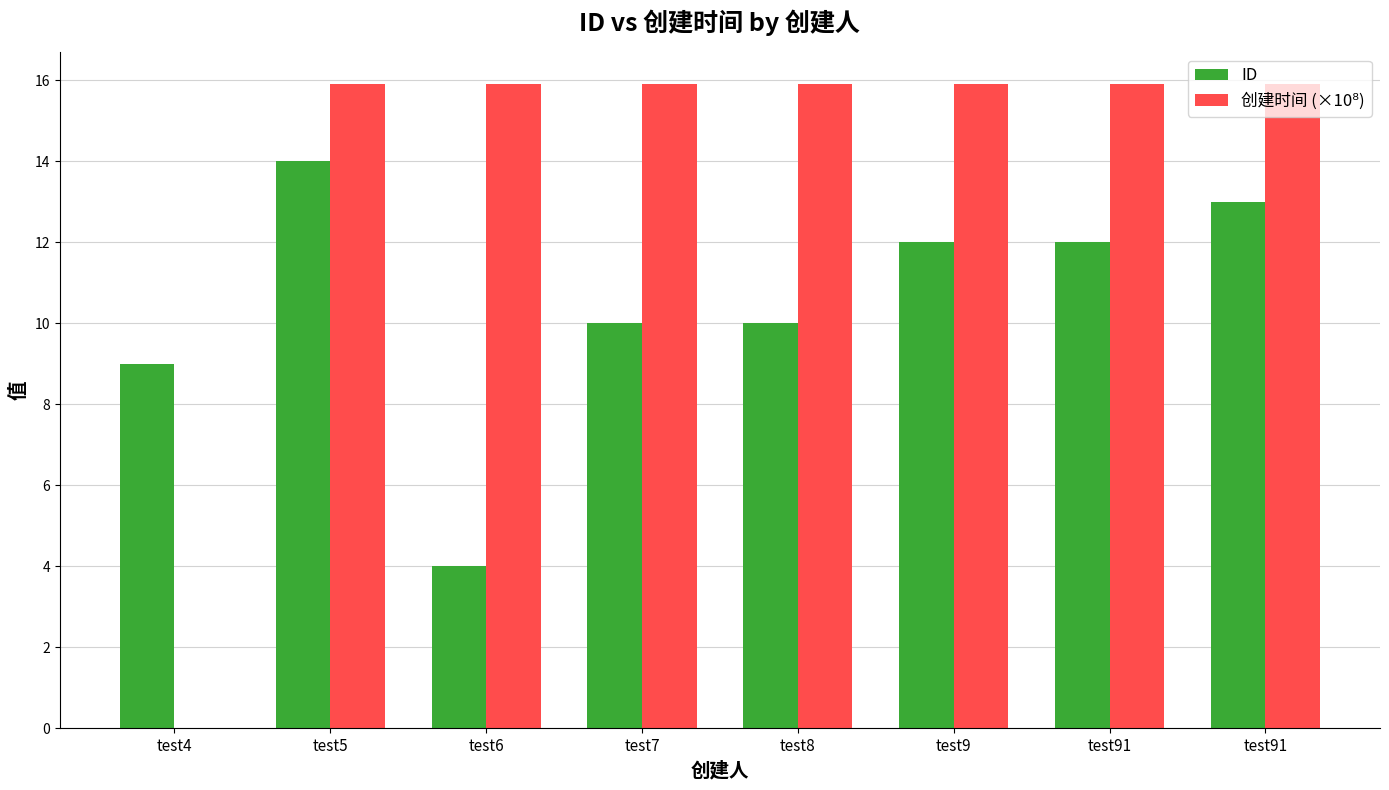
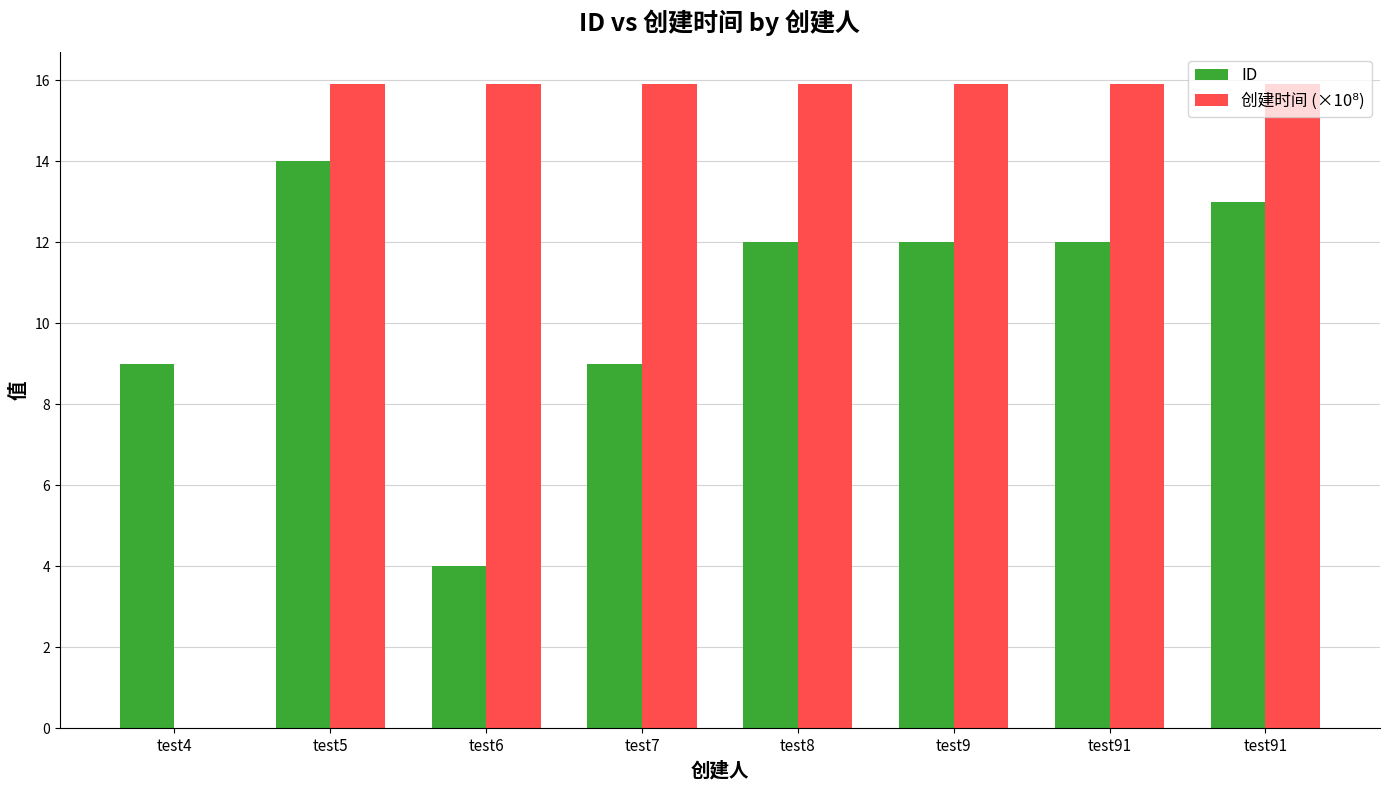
ID, test7: 10 -> 9
ID, test8: 10 -> 12
